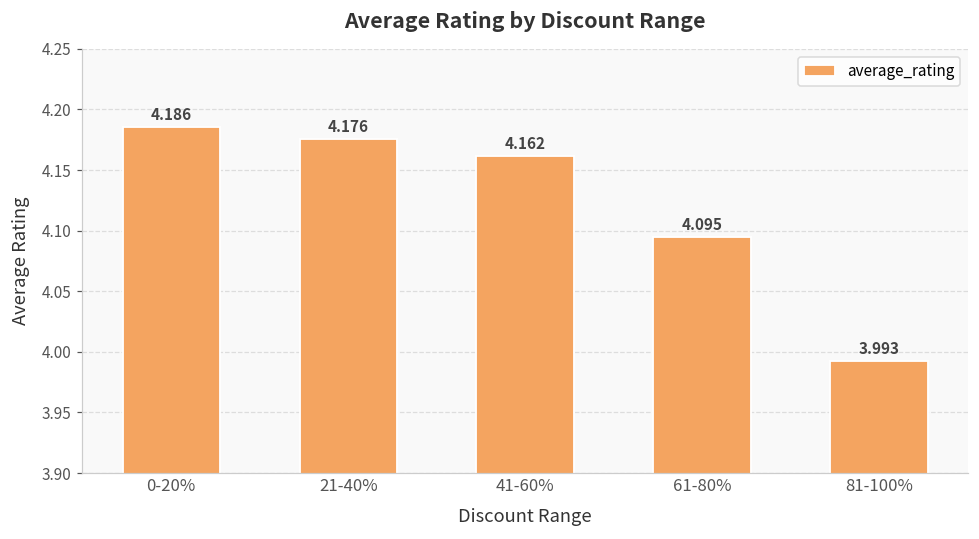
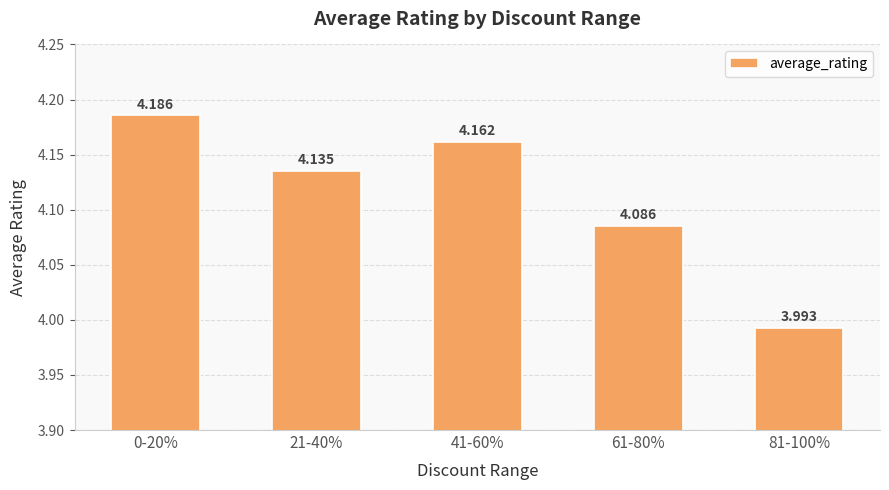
21-40%: 4.176 -> 4.135
61-80%: 4.095 -> 4.086
